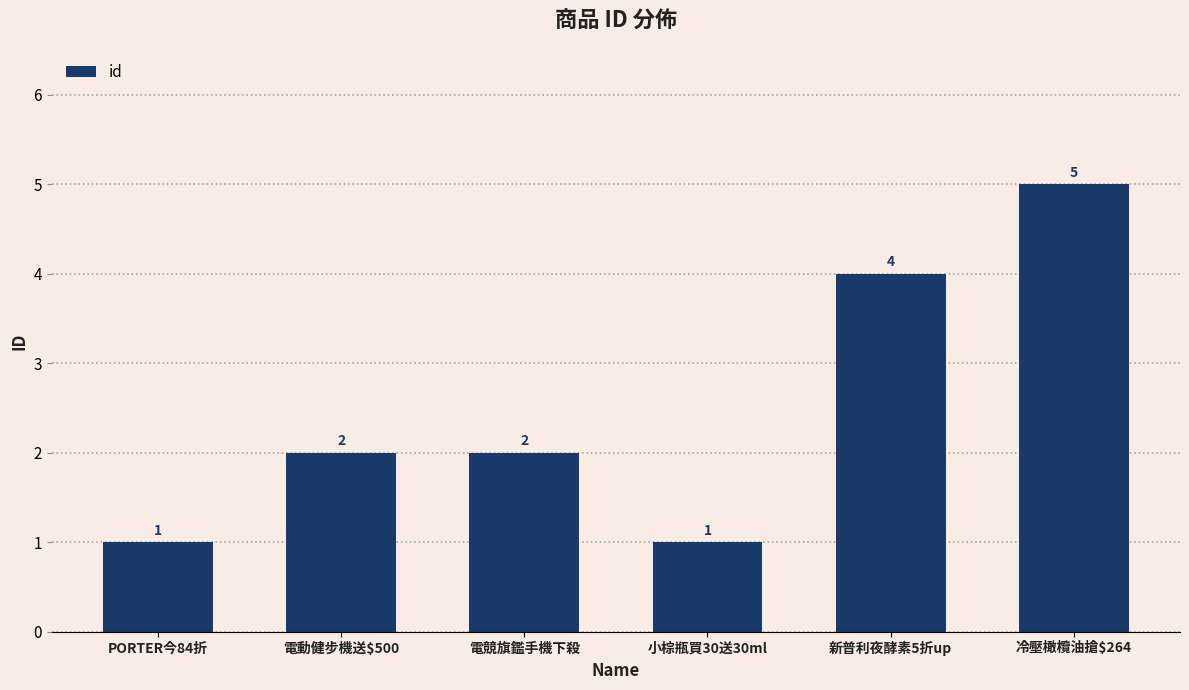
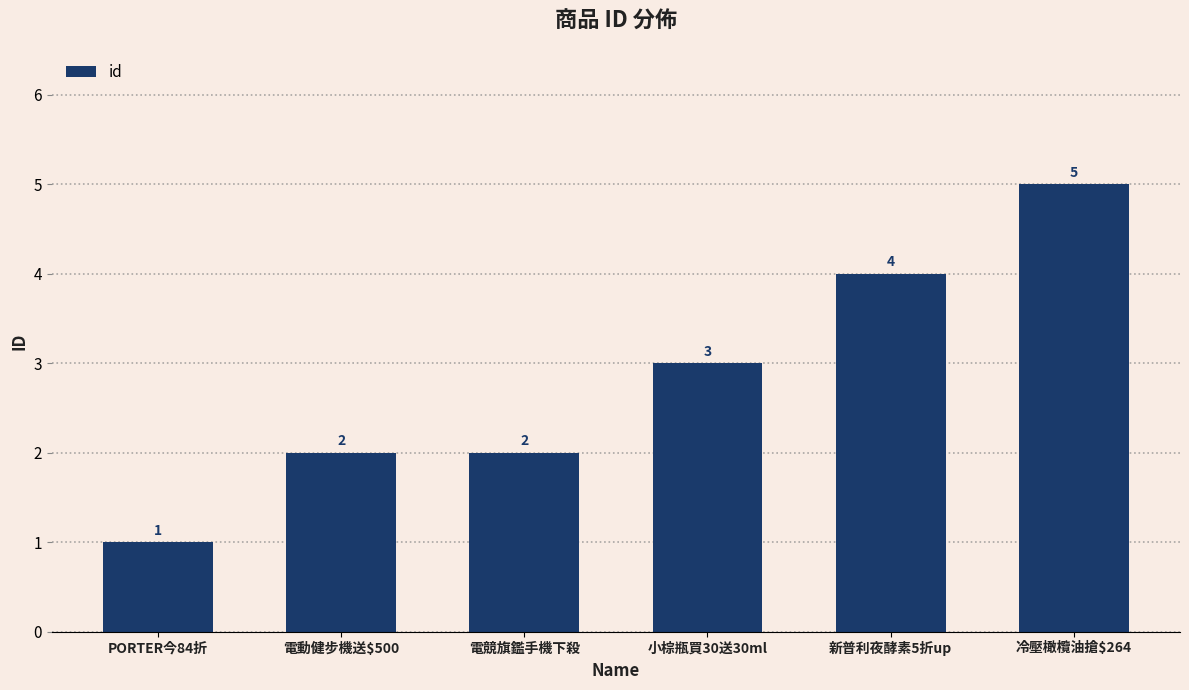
小棕瓶買30送30ml: 1 -> 3
